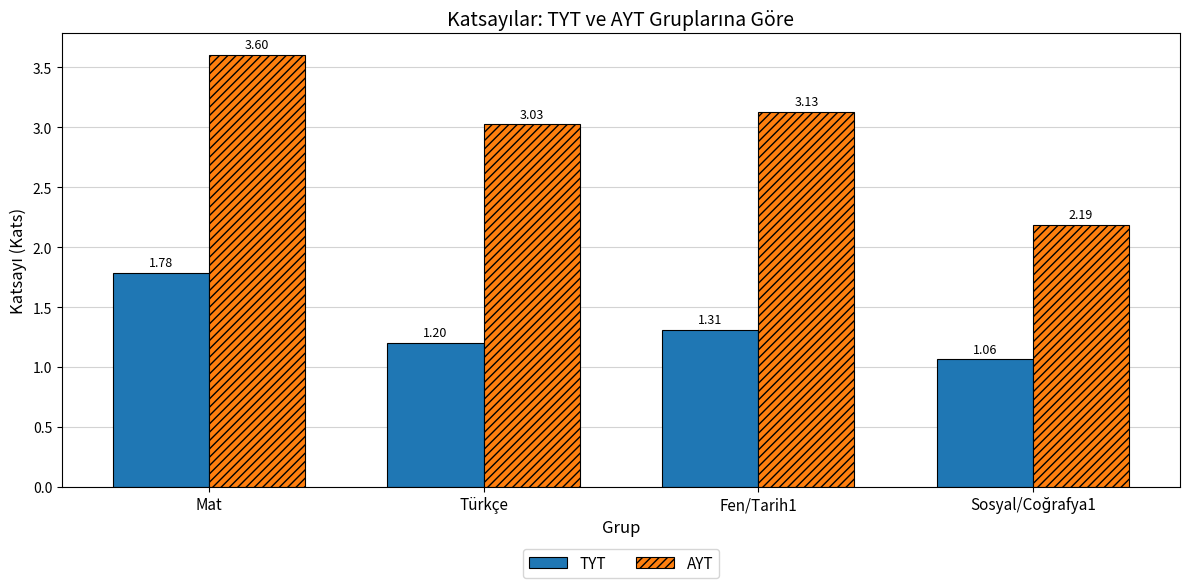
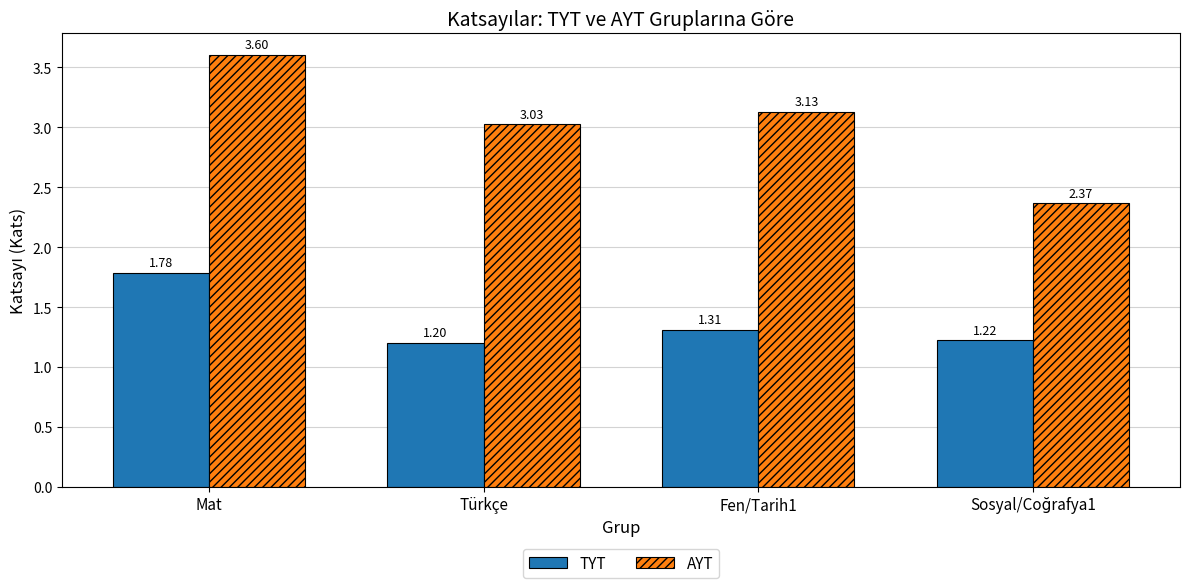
TYT, Sosyal/Coğrafya1: 1.06 -> 1.22
AYT, Sosyal/Coğrafya1: 2.19 -> 2.37
